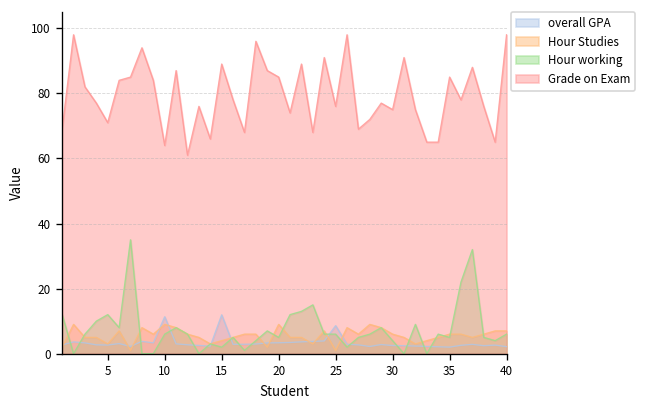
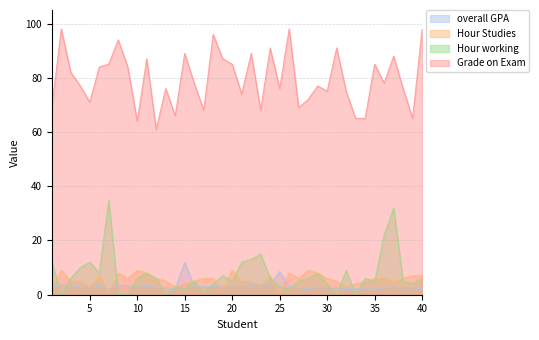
overall GPA, 10: 11 -> 3
Hour working, 25: 6 -> 3
